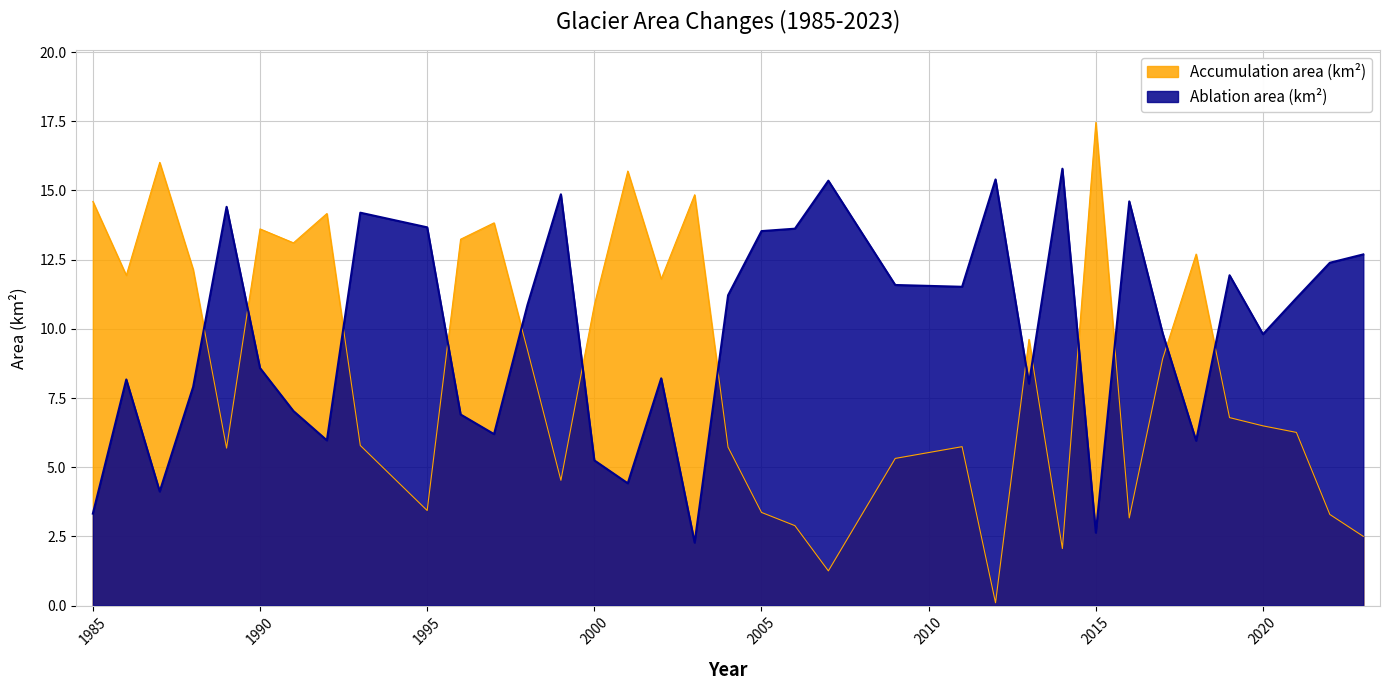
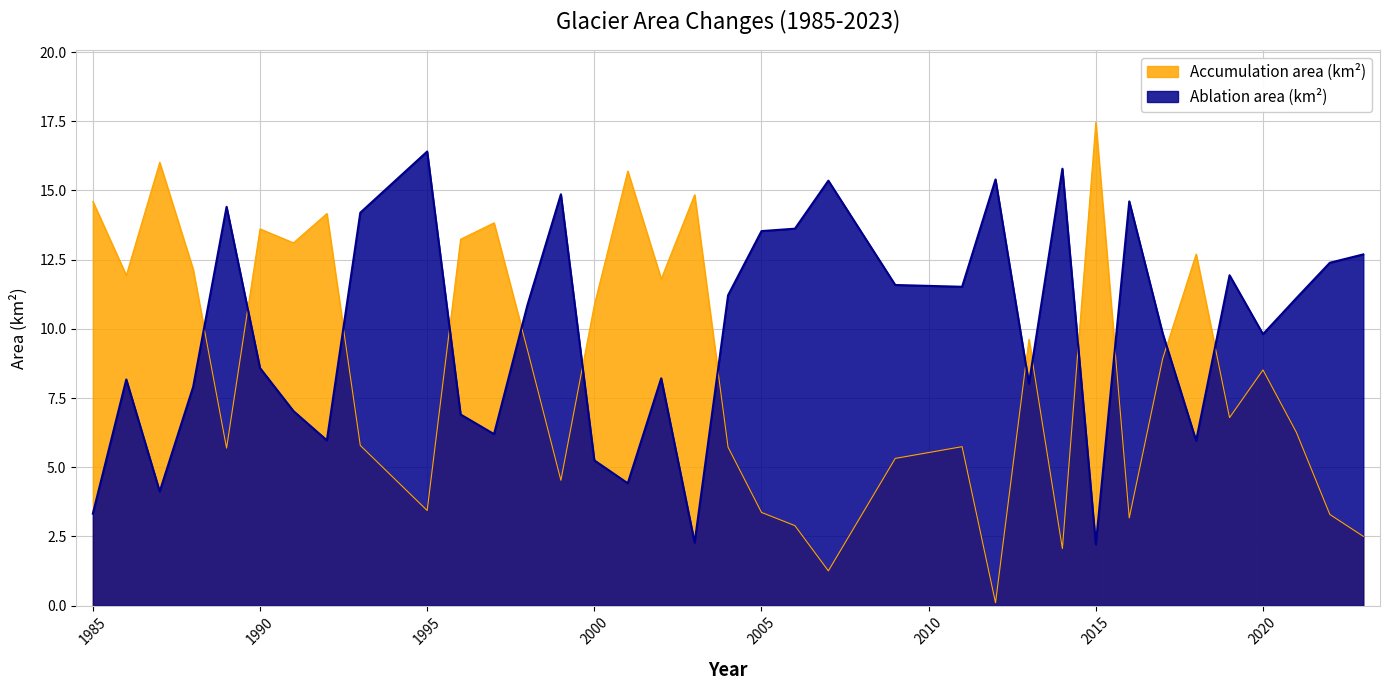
Ablation area (km²), 1995: 13.7 -> 16.4
Ablation area (km²), 2015: 2.6 -> 2.2
Accumulation area (km²), 2020: 6.5 -> 8.5
